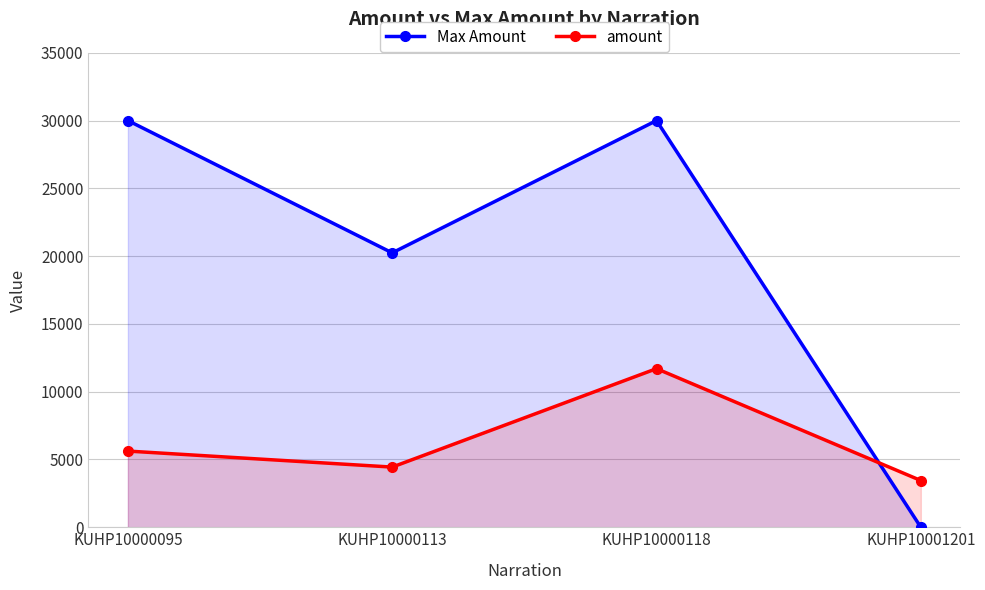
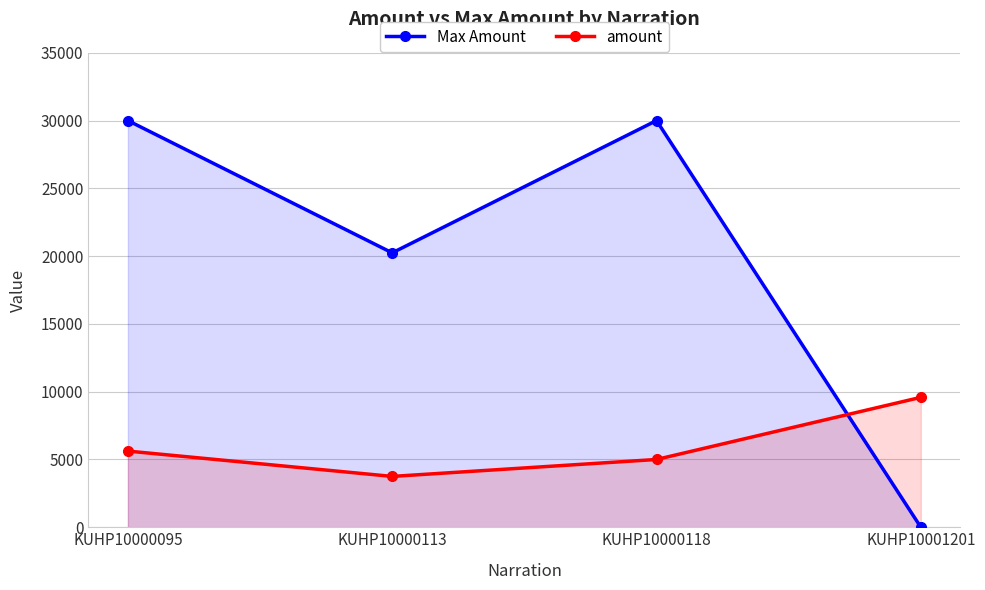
amount, KUHP10000113: 4400 -> 3800
amount, KUHP10000118: 11700 -> 5000
amount, KUHP10001201: 3400 -> 9600
